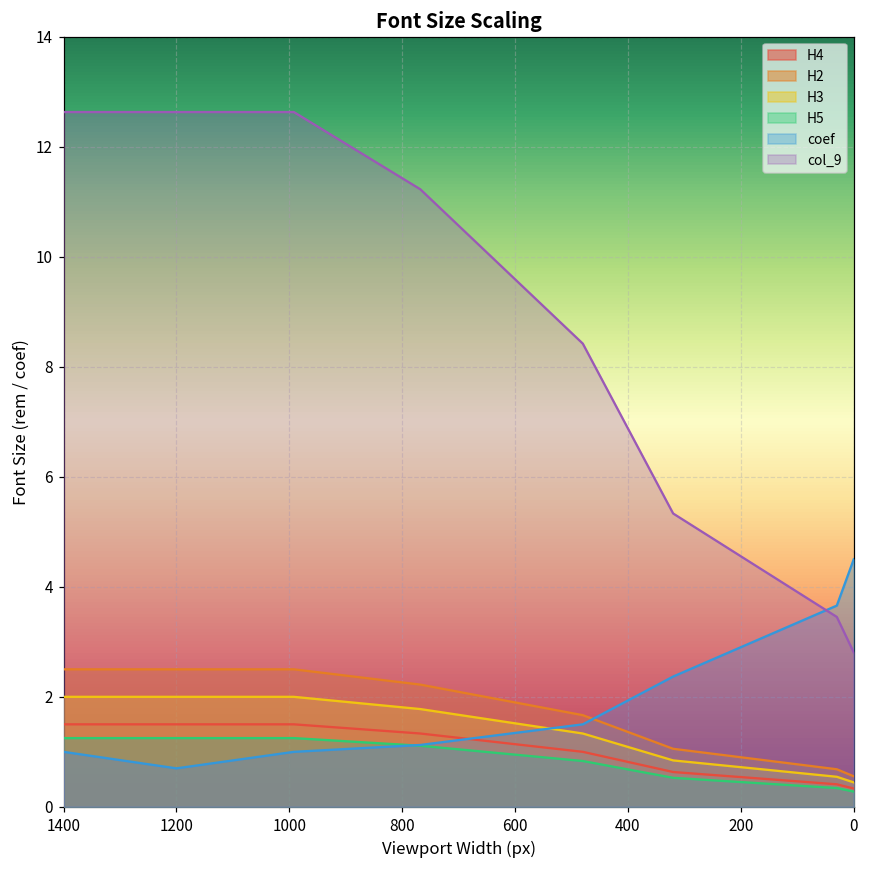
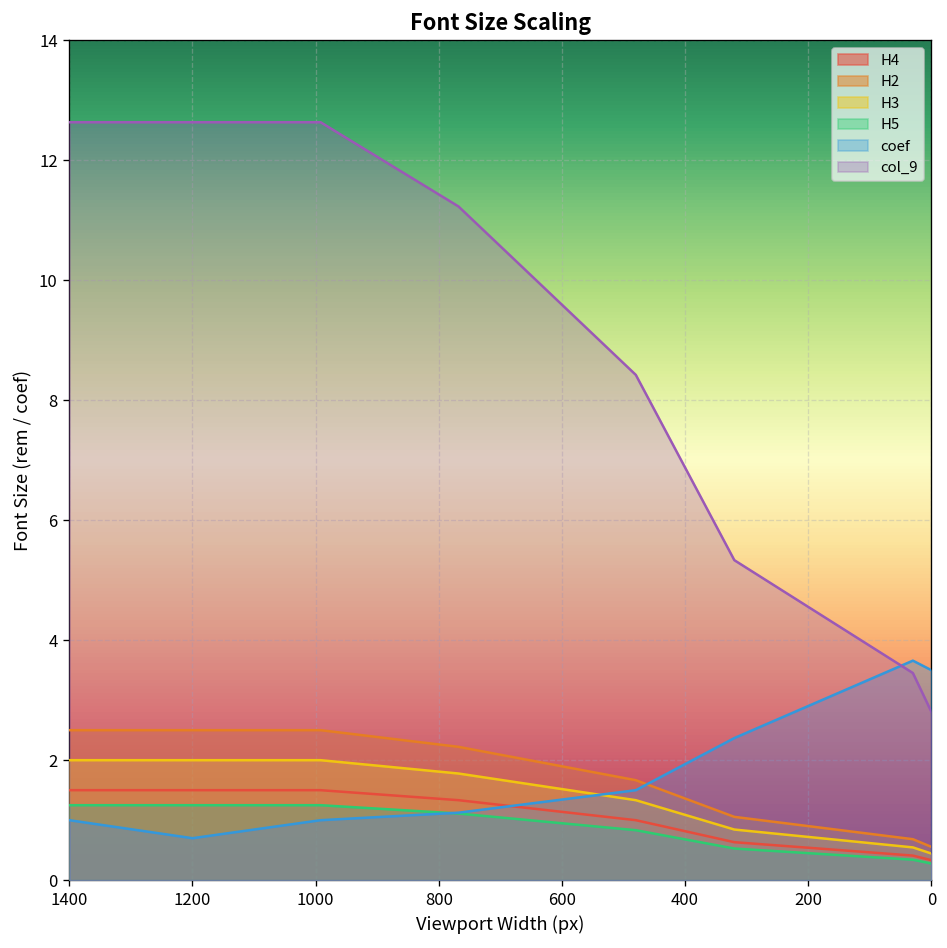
coef, 0: 4.5 -> 3.5
